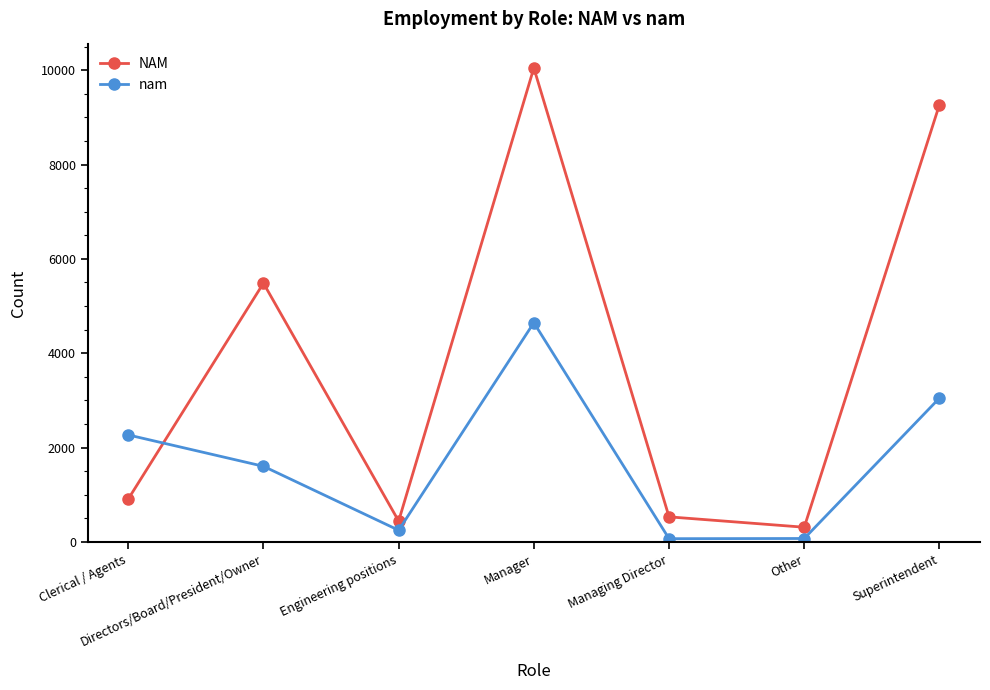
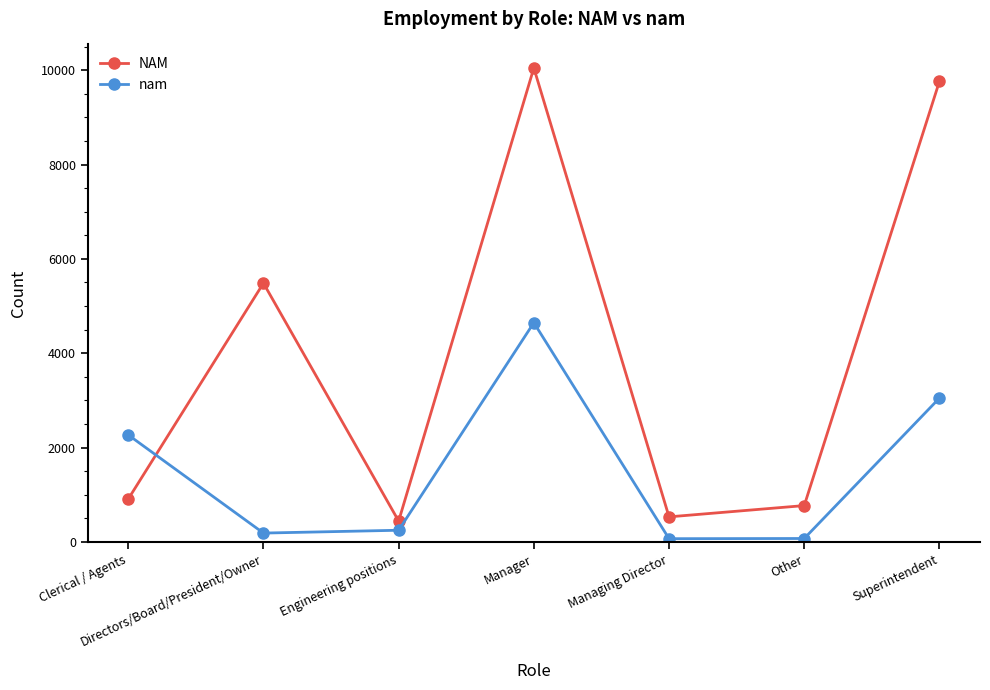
nam, Directors/Board/President/Owner: 1600 -> 200
NAM, Other: 300 -> 800
NAM, Superintendent: 9300 -> 9800
